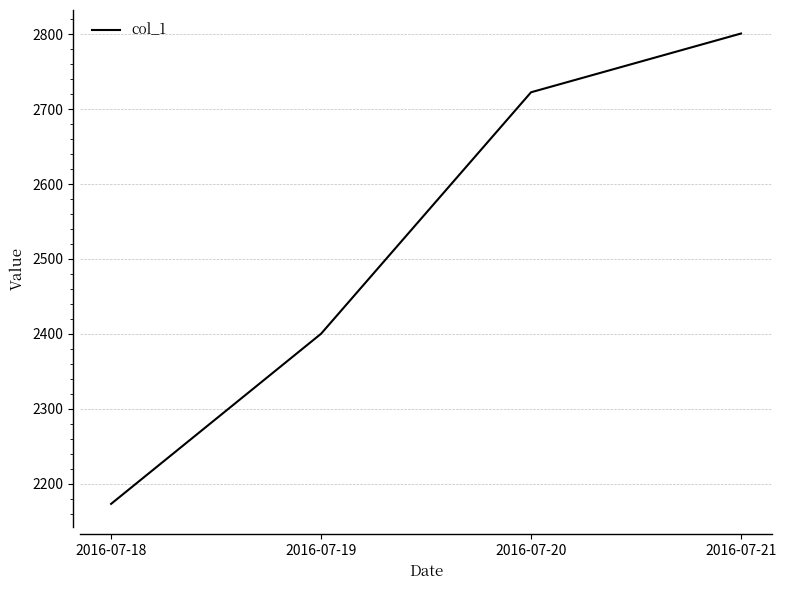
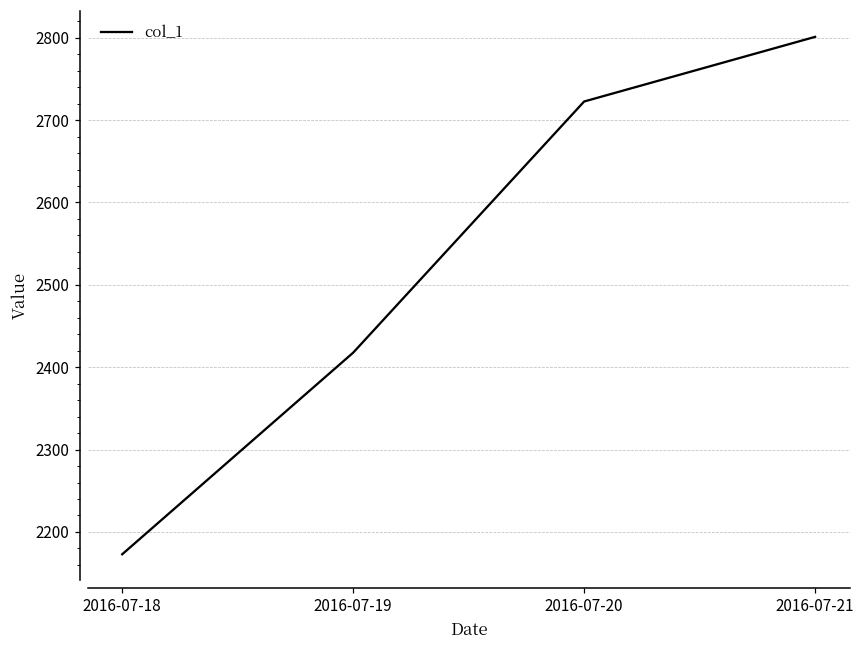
2016-07-19: 2400 -> 2420
